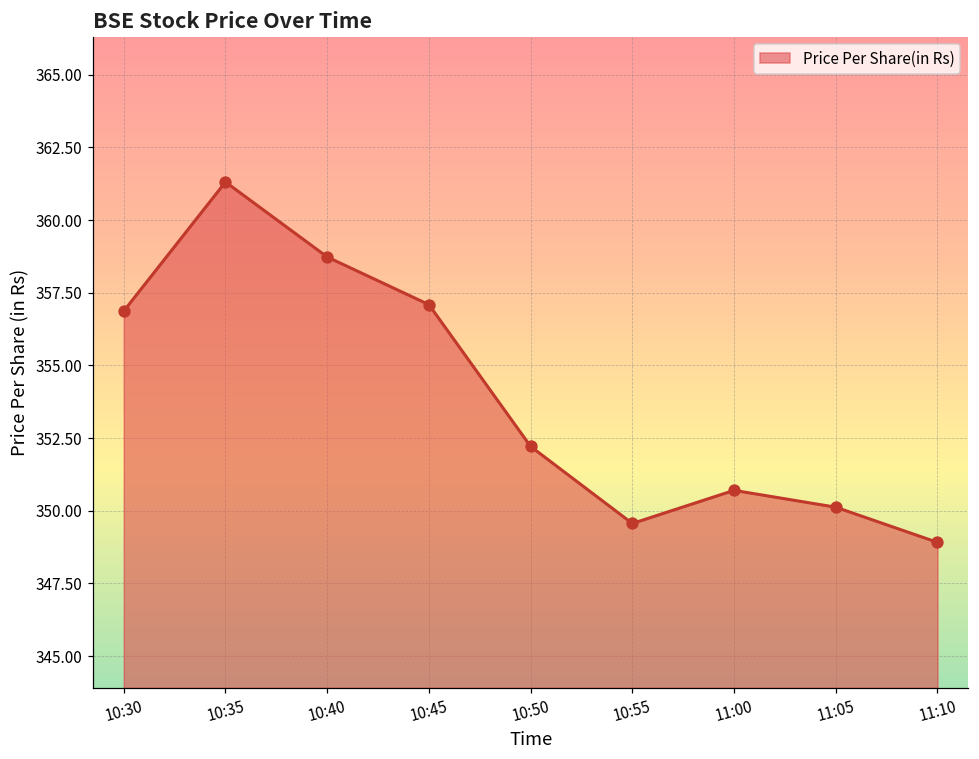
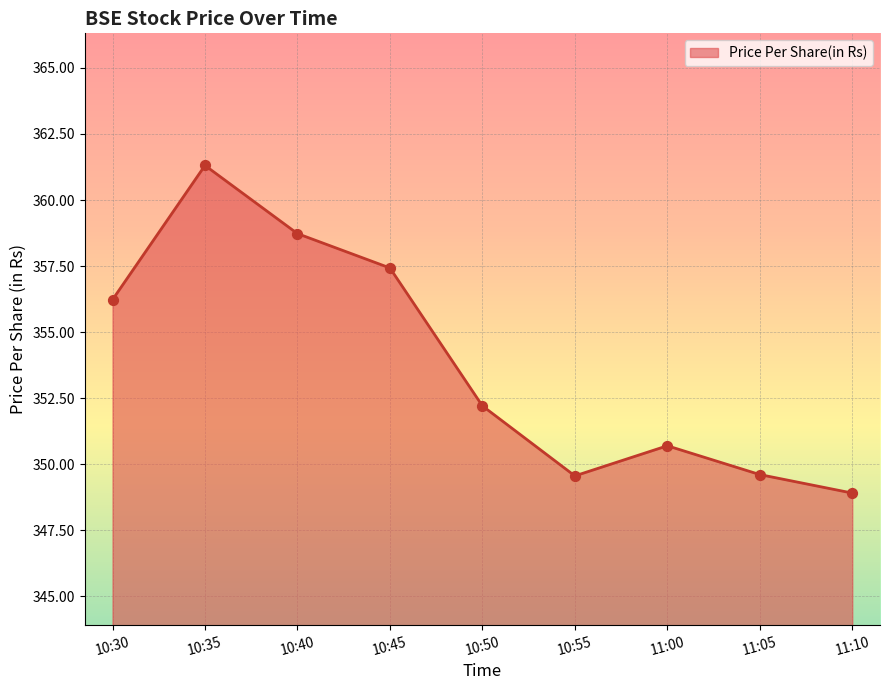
10:30: 356.9 -> 356.2
10:45: 357.1 -> 357.4
11:05: 350.1 -> 349.6
